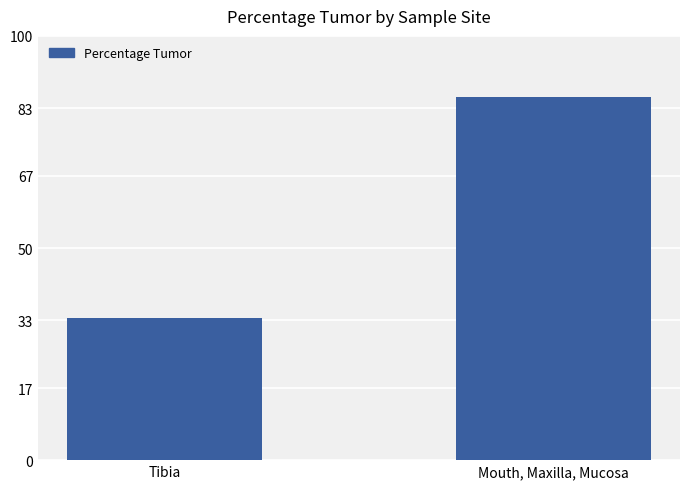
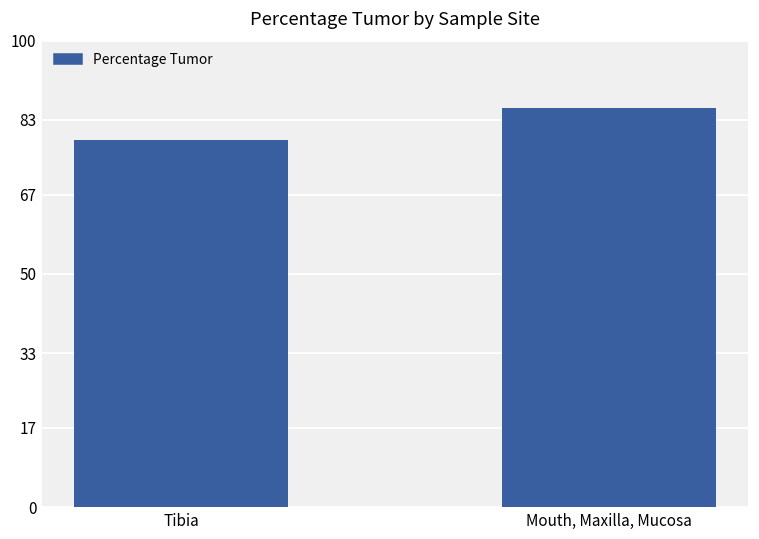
Tibia: 34 -> 79
